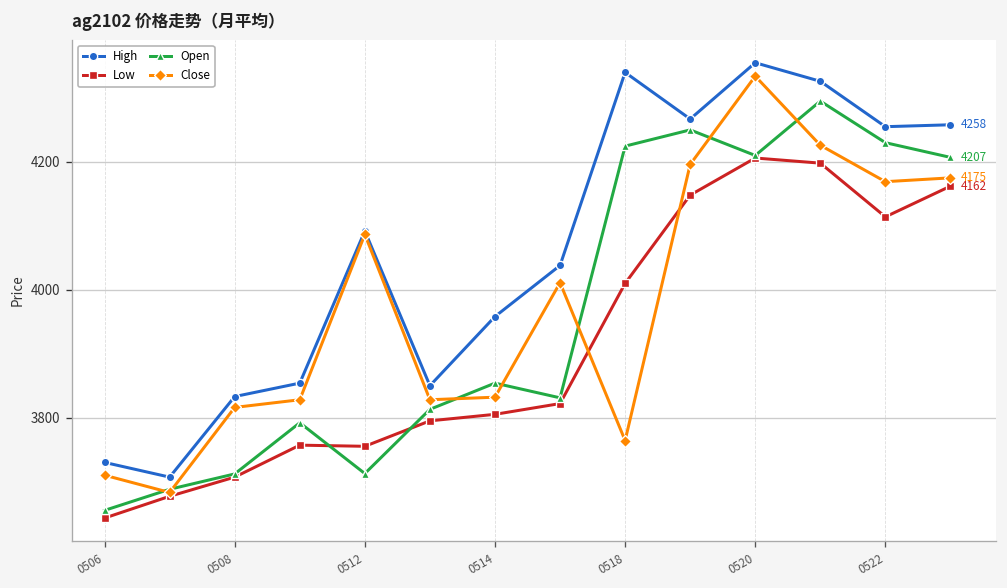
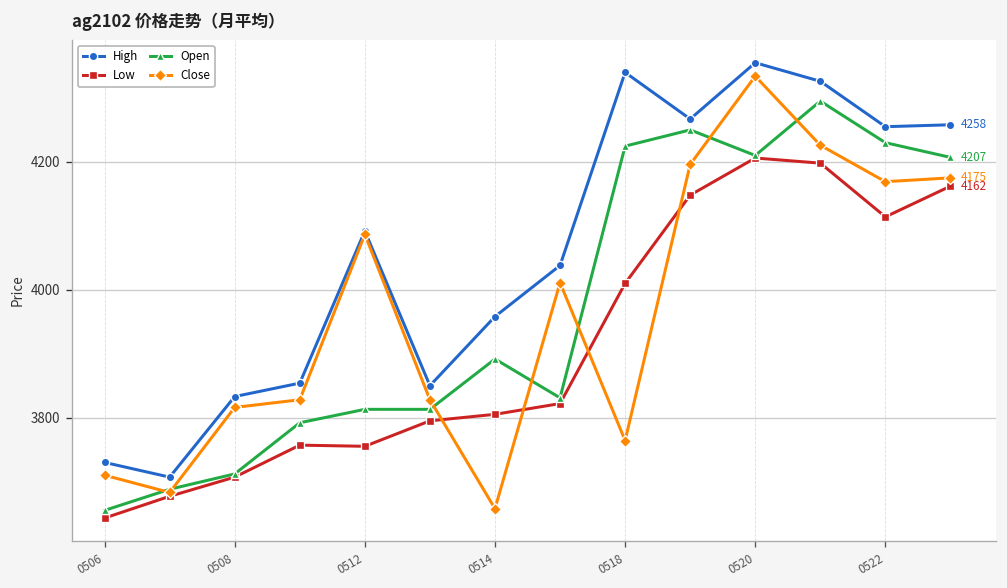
Open, 0512: 3710 -> 3810
Open, 0514: 3850 -> 3890
Close, 0514: 3830 -> 3660
